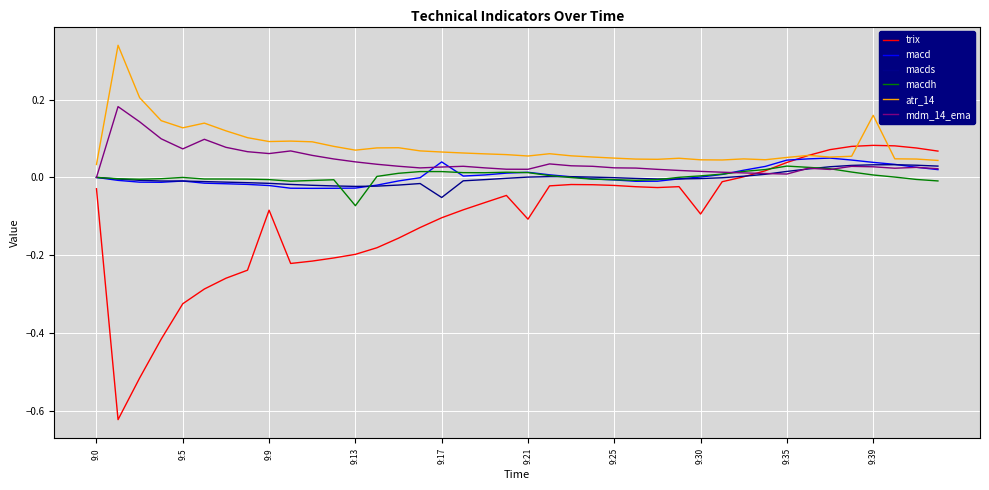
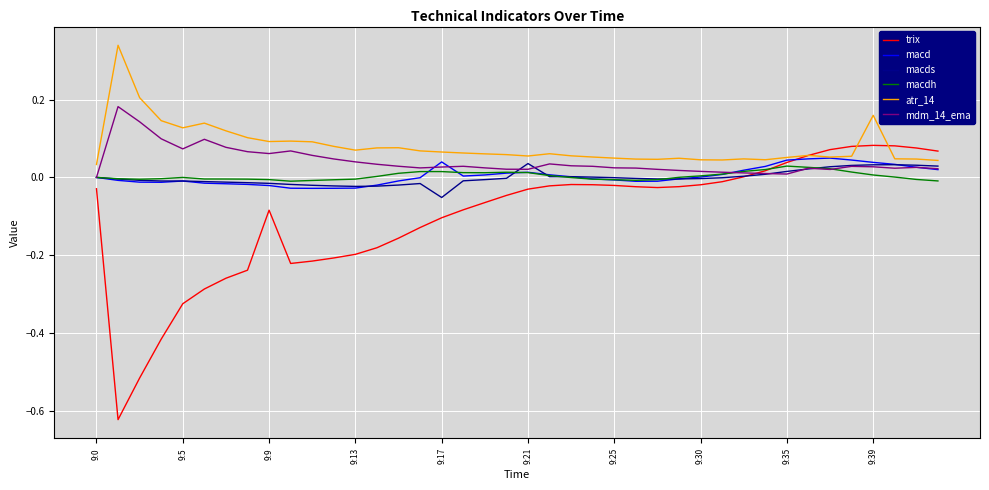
macdh, 9:13: -0.07 -> 0.00
trix, 9:21: -0.11 -> -0.03
macds, 9:21: 0.00 -> 0.04
trix, 9:30: -0.09 -> -0.02
